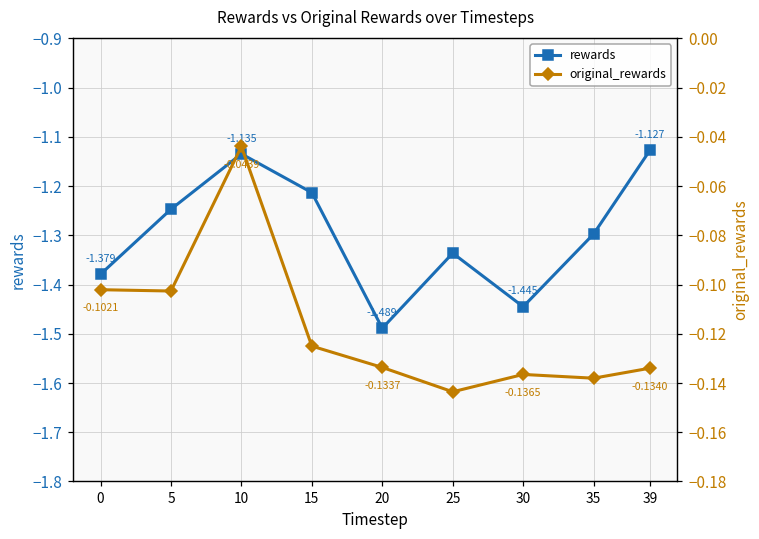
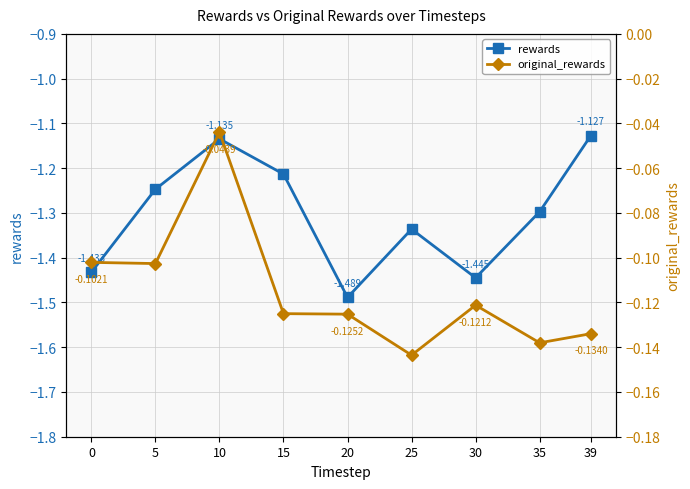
rewards, 0: -1.379 -> -1.433
original_rewards, 20: -0.1337 -> -0.1252
original_rewards, 30: -0.1365 -> -0.1212
